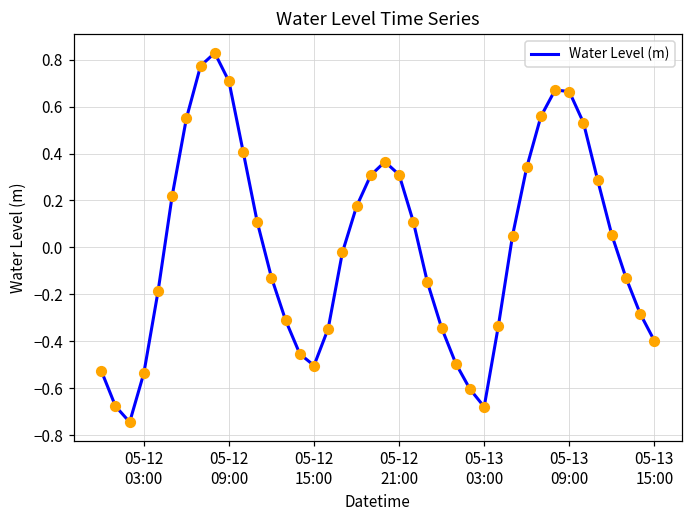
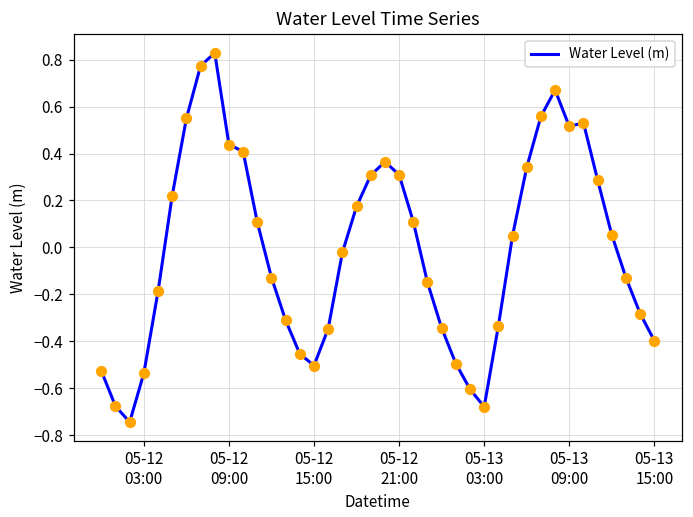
05-12 09:00: 0.71 -> 0.44
05-13 09:00: 0.66 -> 0.52
